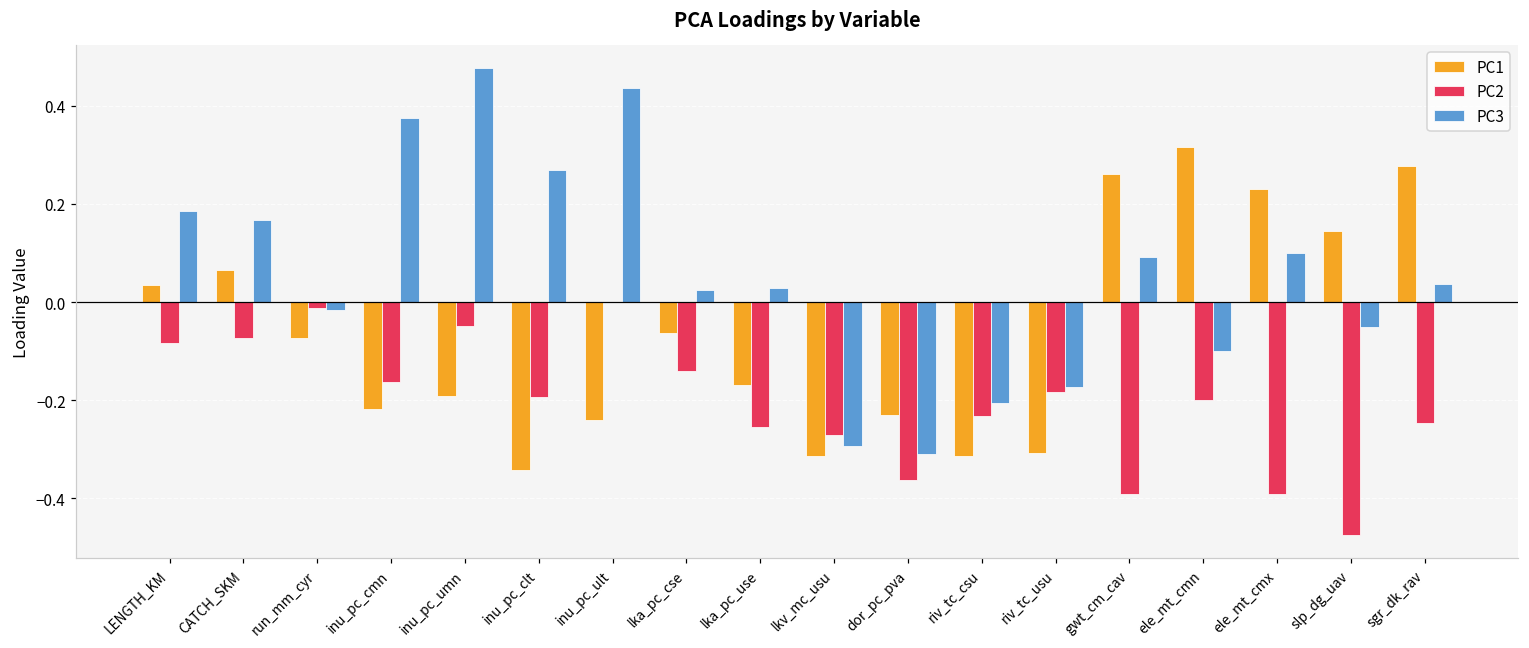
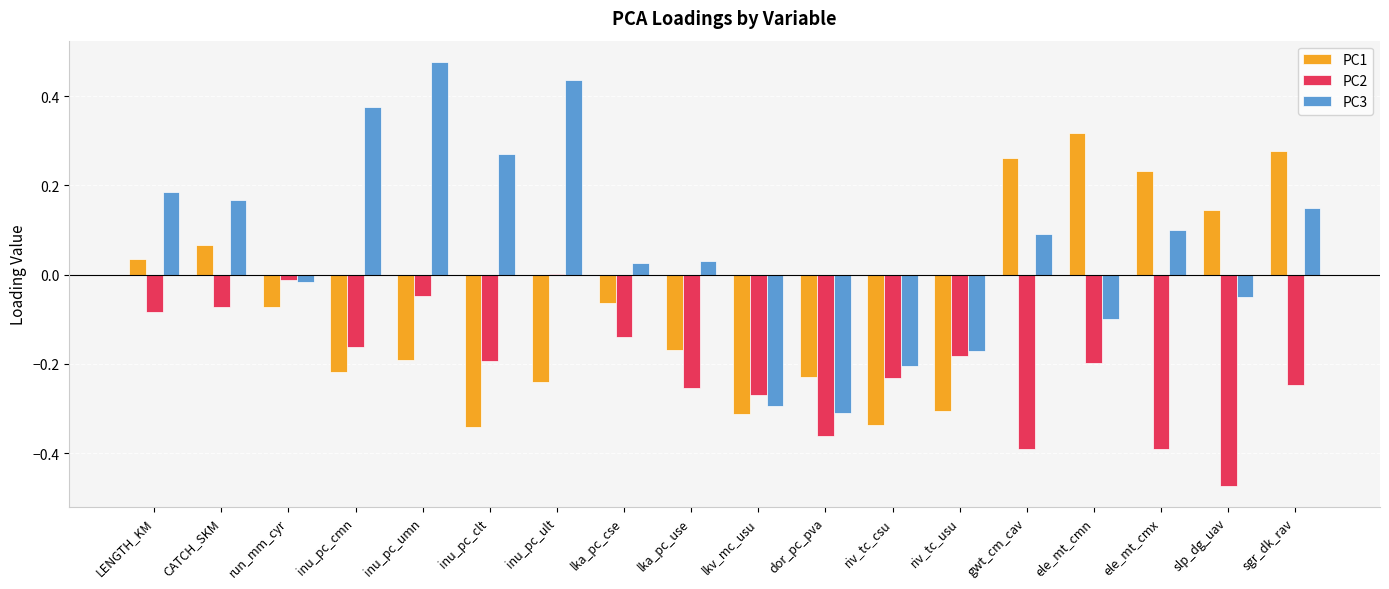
PC1, riv_tc_csu: -0.31 -> -0.34
PC3, sgr_dk_rav: 0.04 -> 0.15
